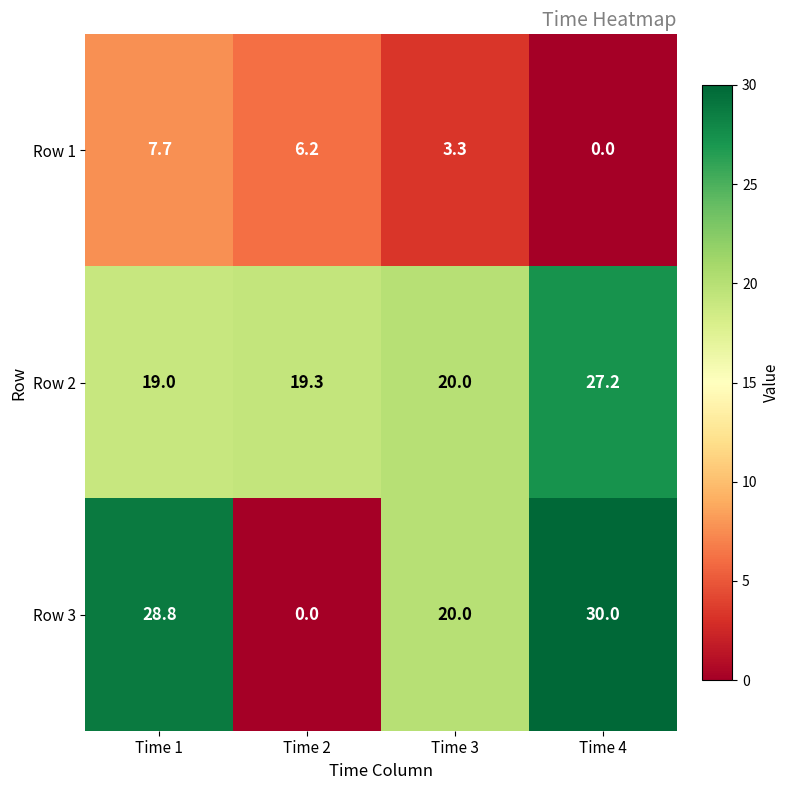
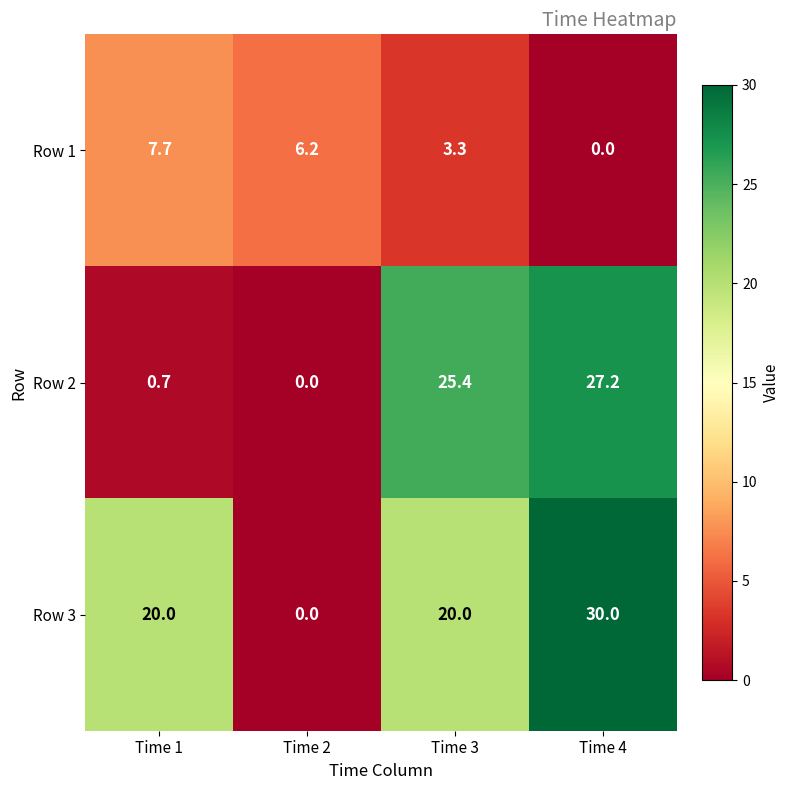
Row 2, Time 1: 19.0 -> 0.7
Row 2, Time 2: 19.3 -> 0.0
Row 2, Time 3: 20.0 -> 25.4
Row 3, Time 1: 28.8 -> 20.0
